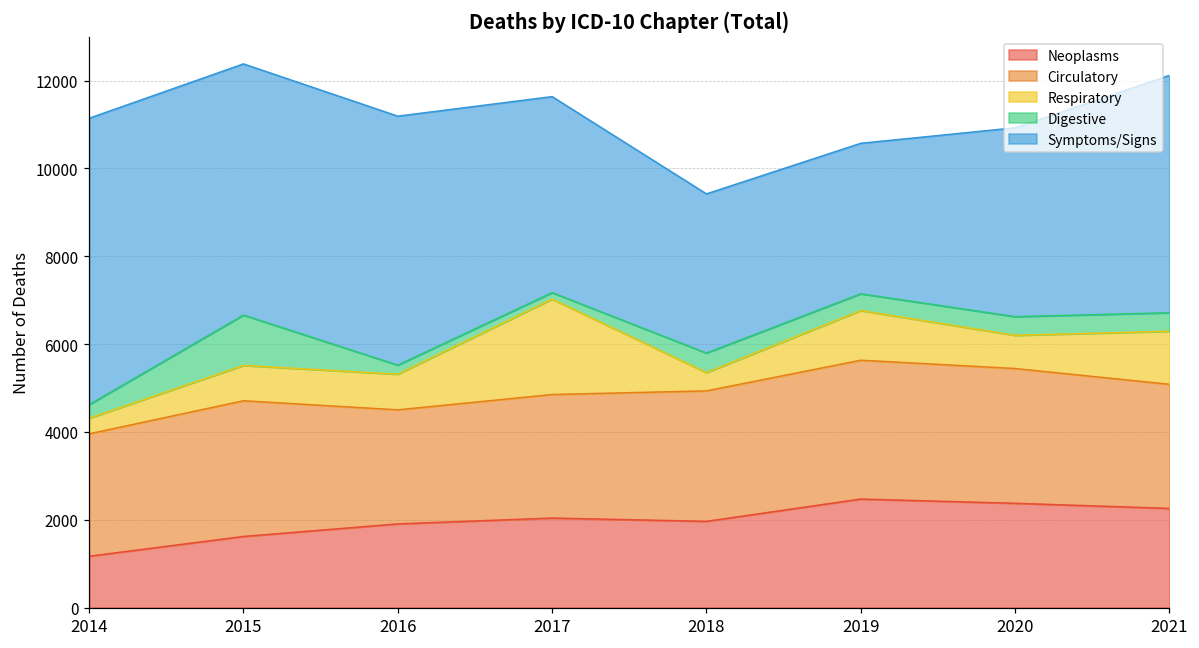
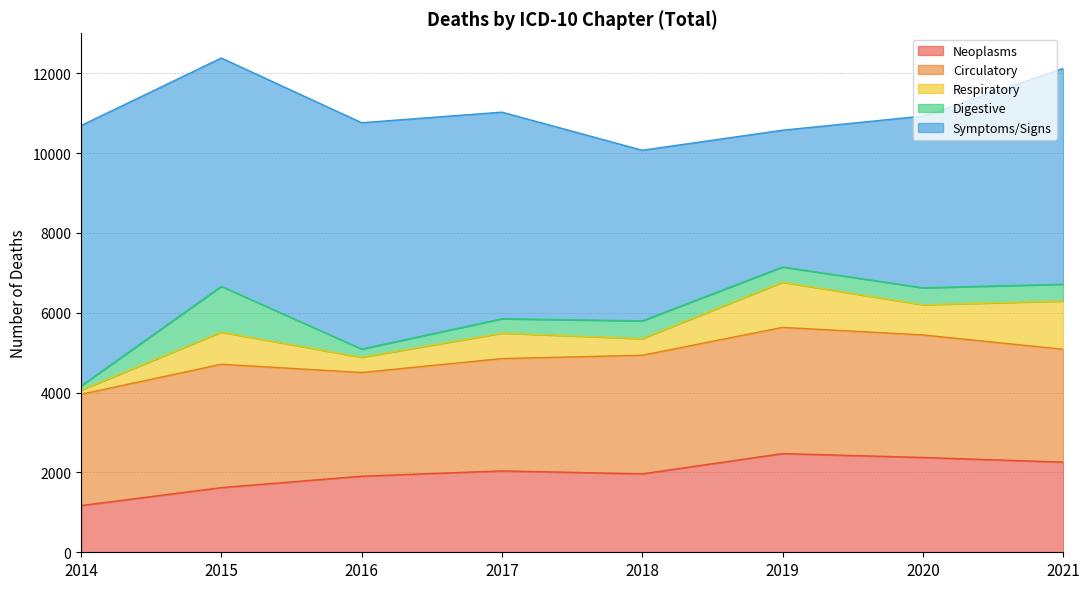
Respiratory, 2014: 400 -> 100
Digestive, 2014: 300 -> 100
Respiratory, 2016: 800 -> 400
Respiratory, 2017: 2200 -> 600
Digestive, 2017: 100 -> 400
Symptoms/Signs, 2017: 4500 -> 5200
Symptoms/Signs, 2018: 3600 -> 4300
